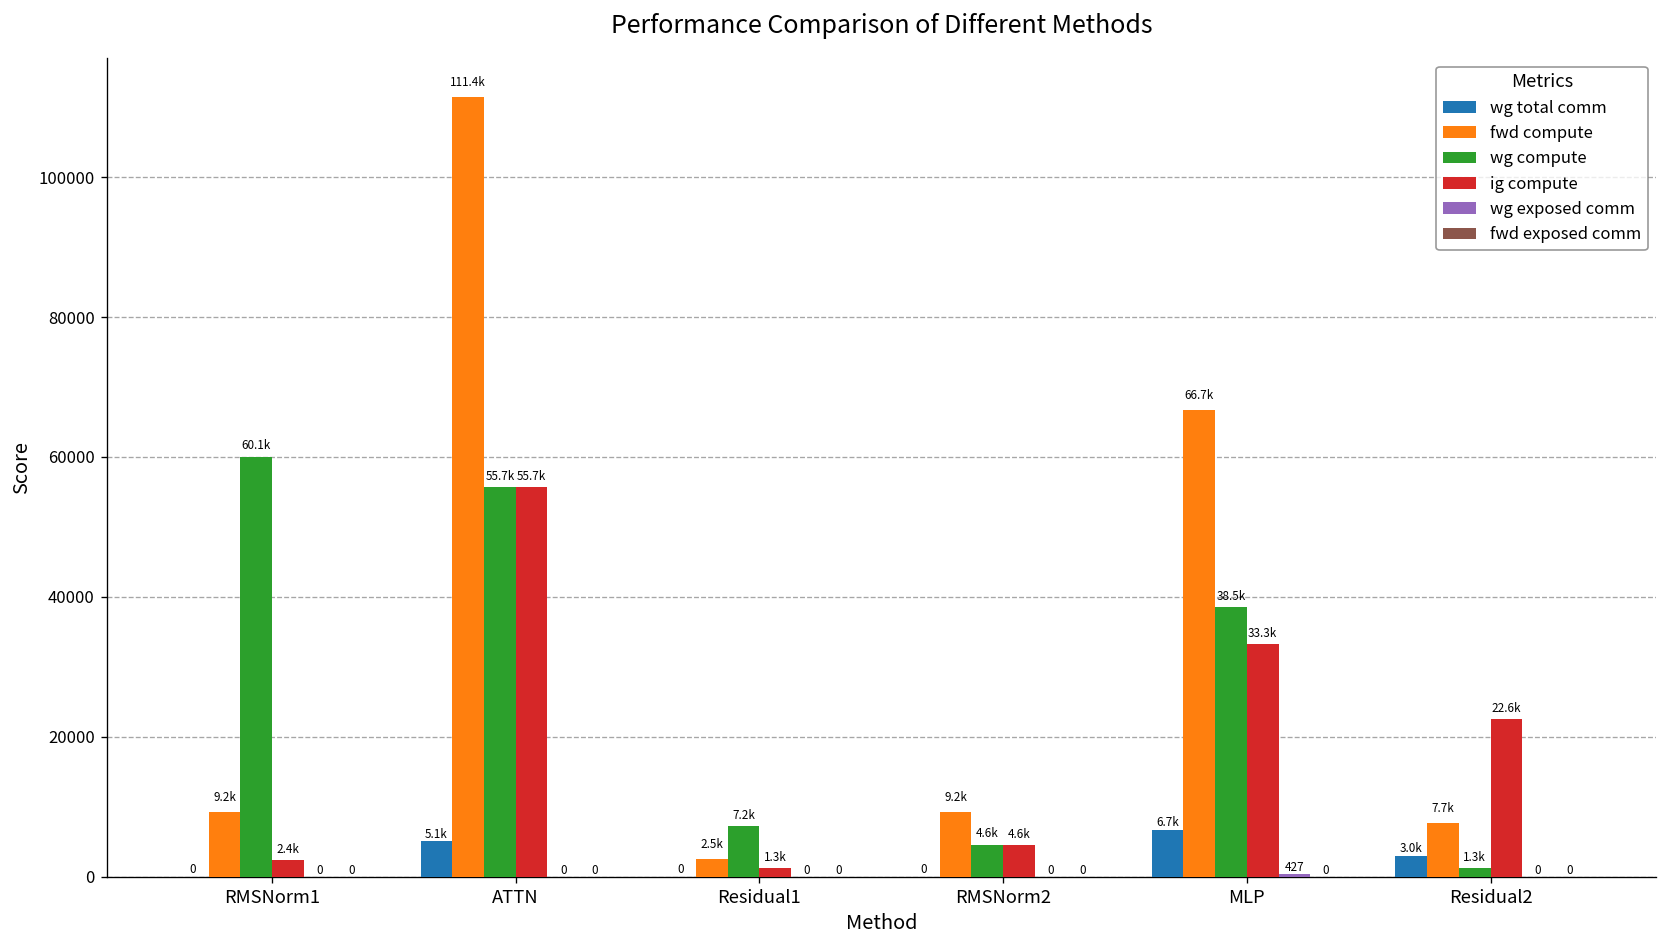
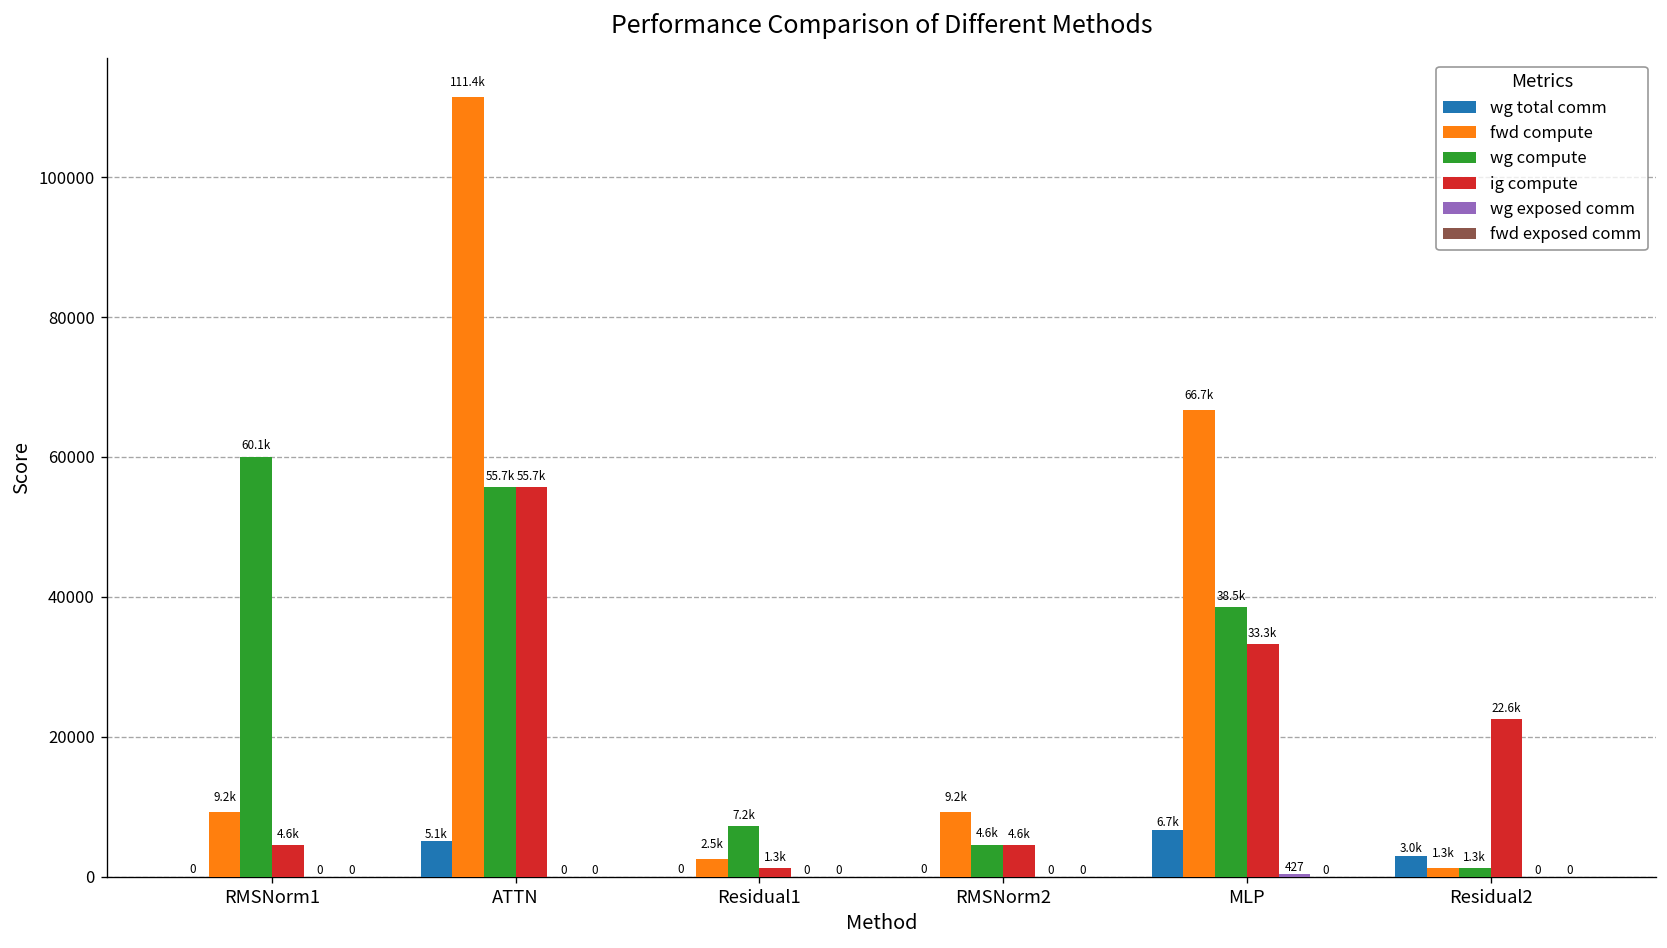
ig compute, RMSNorm1: 2.4k -> 4.6k
fwd compute, Residual2: 7.7k -> 1.3k
